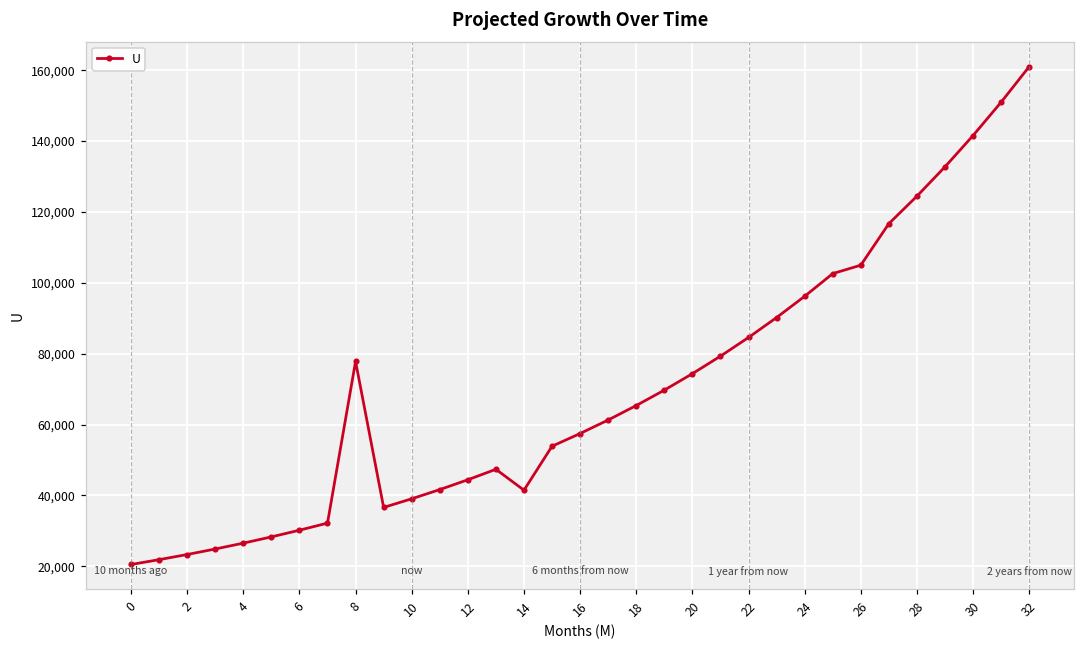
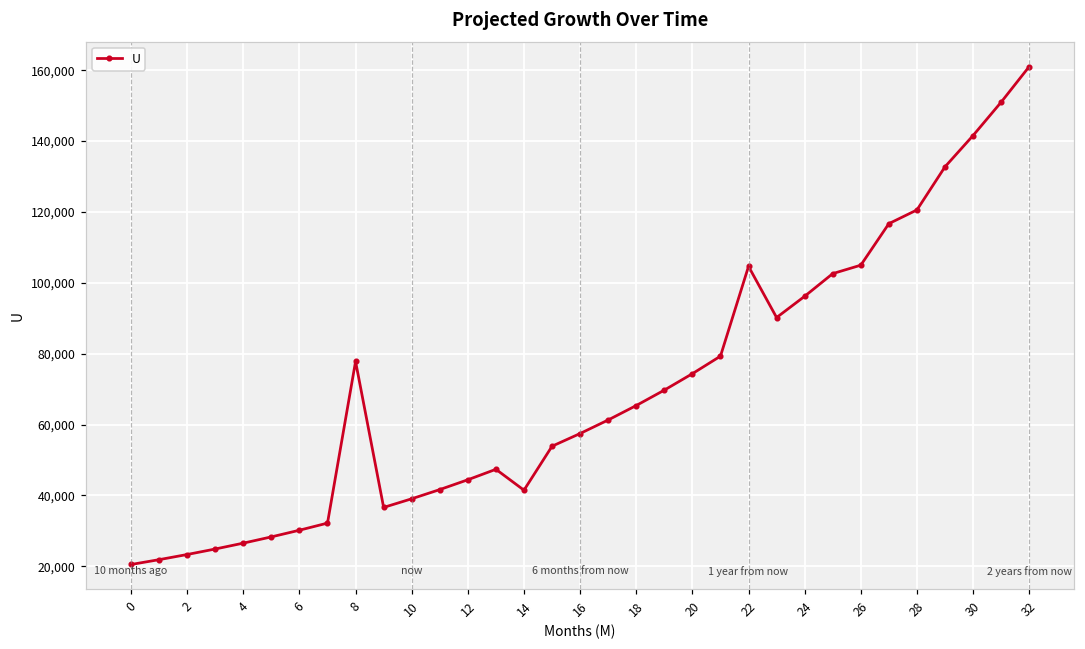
22: 85,000 -> 105,000
28: 124,000 -> 121,000
